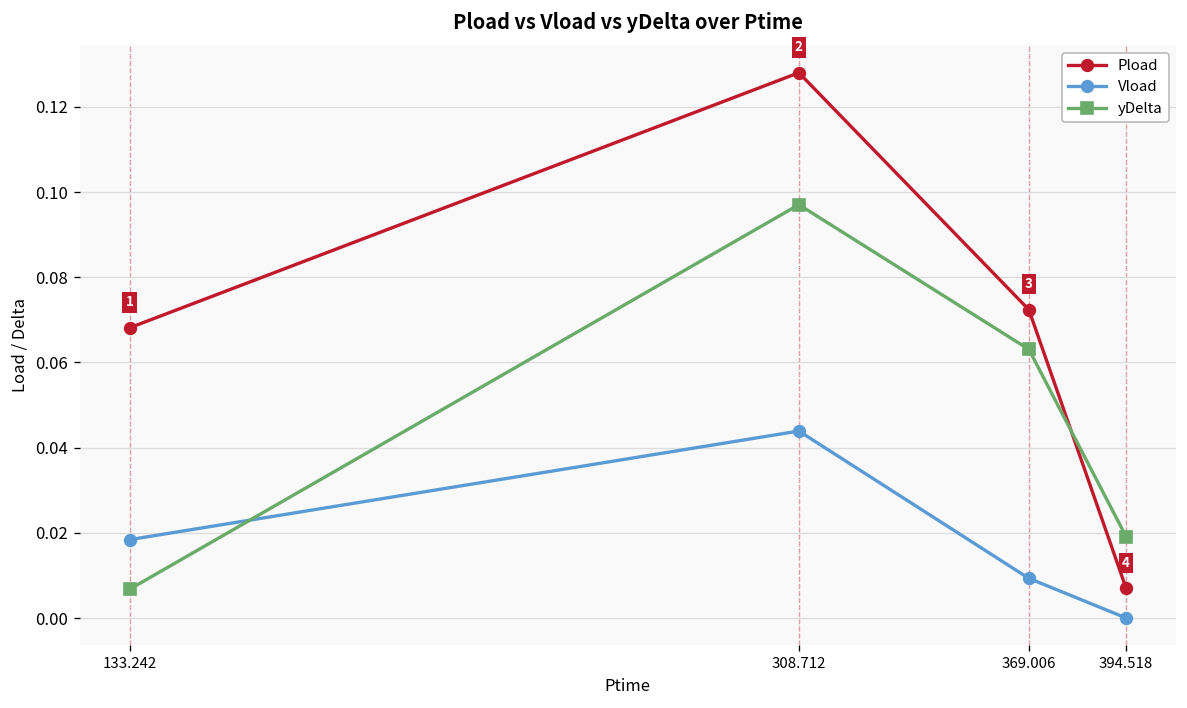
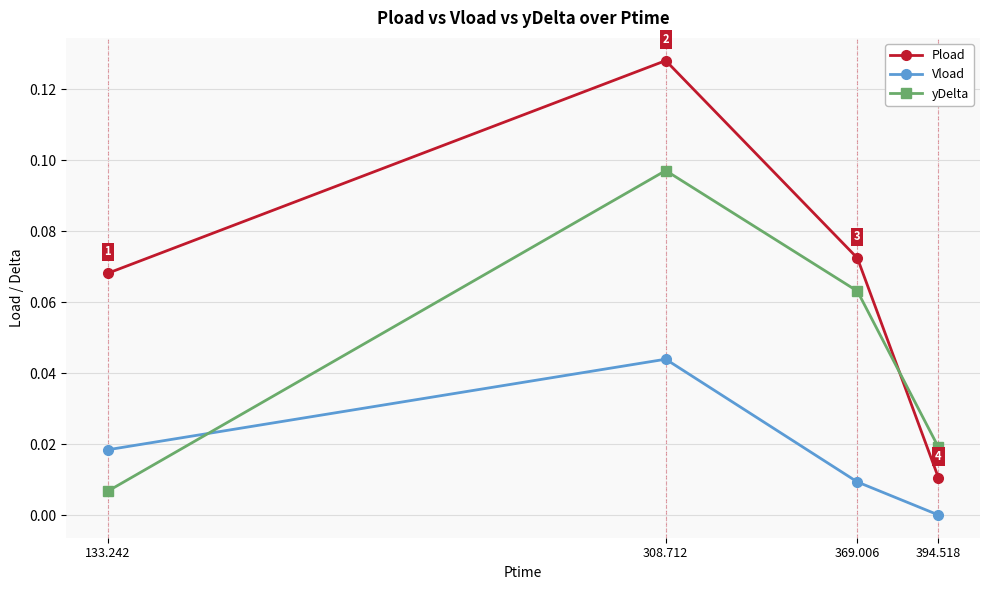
Pload, 394.518: 0.007 -> 0.010
